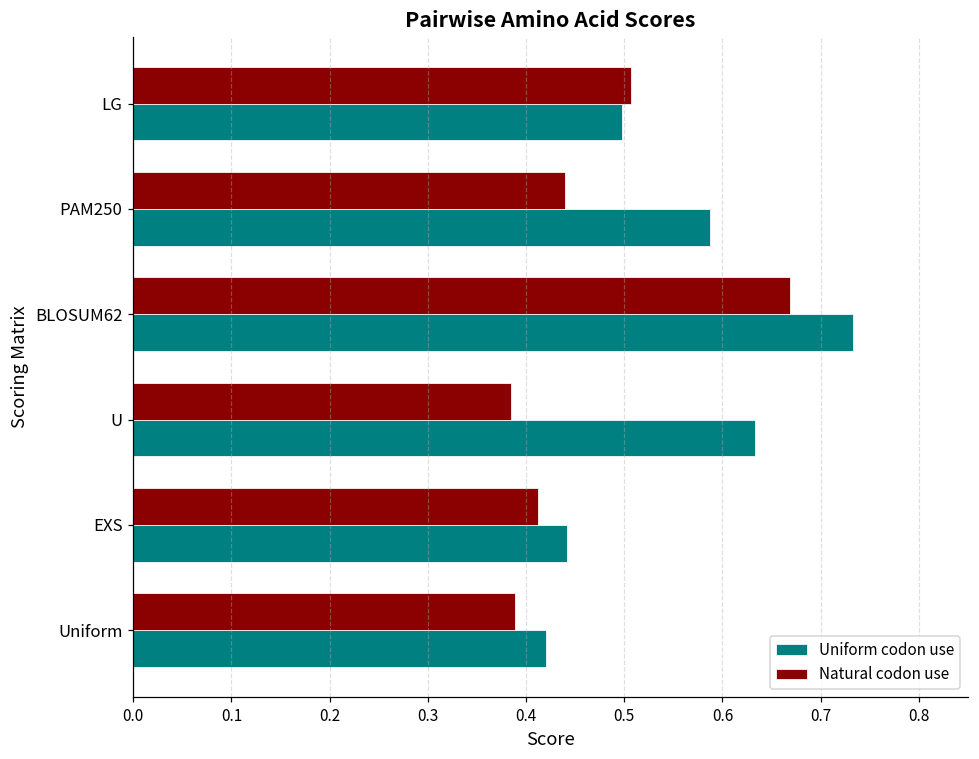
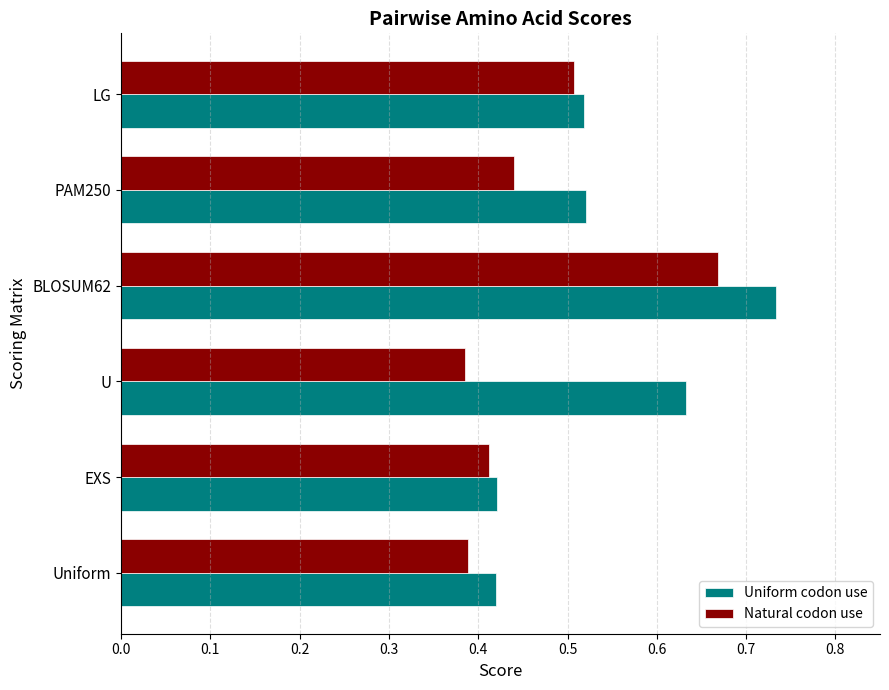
Uniform codon use, LG: 0.50 -> 0.52
Uniform codon use, PAM250: 0.59 -> 0.52
Uniform codon use, EXS: 0.44 -> 0.42
